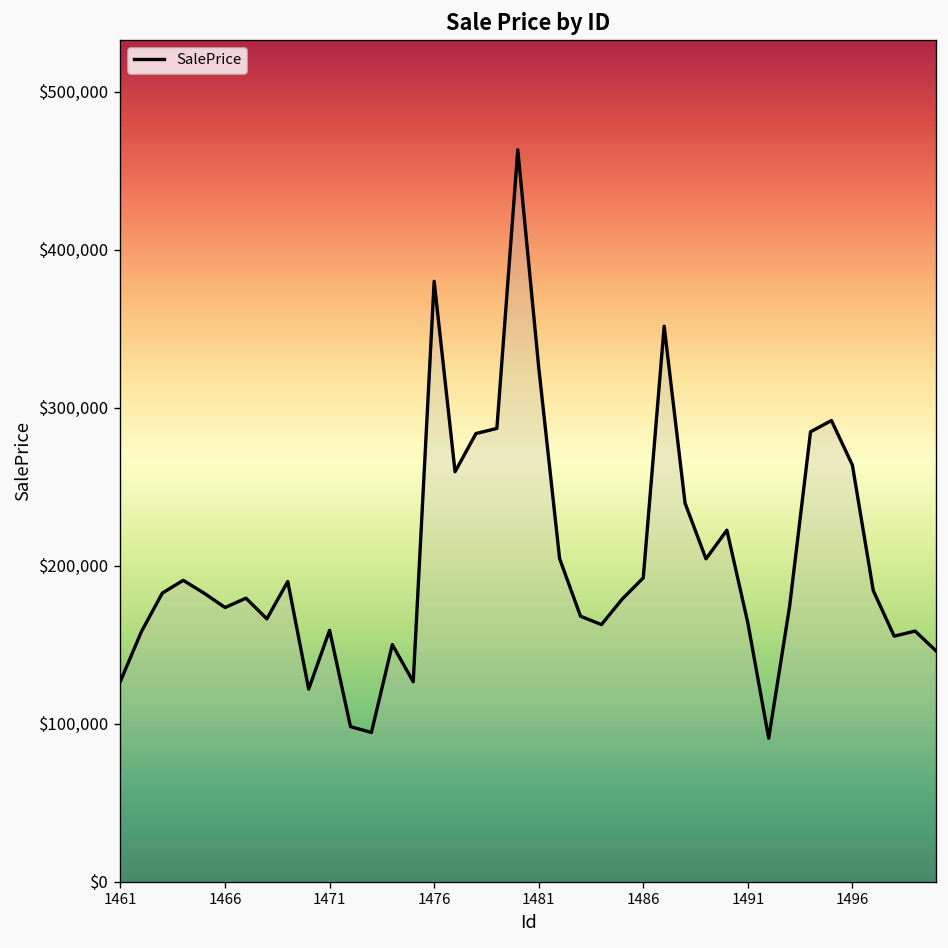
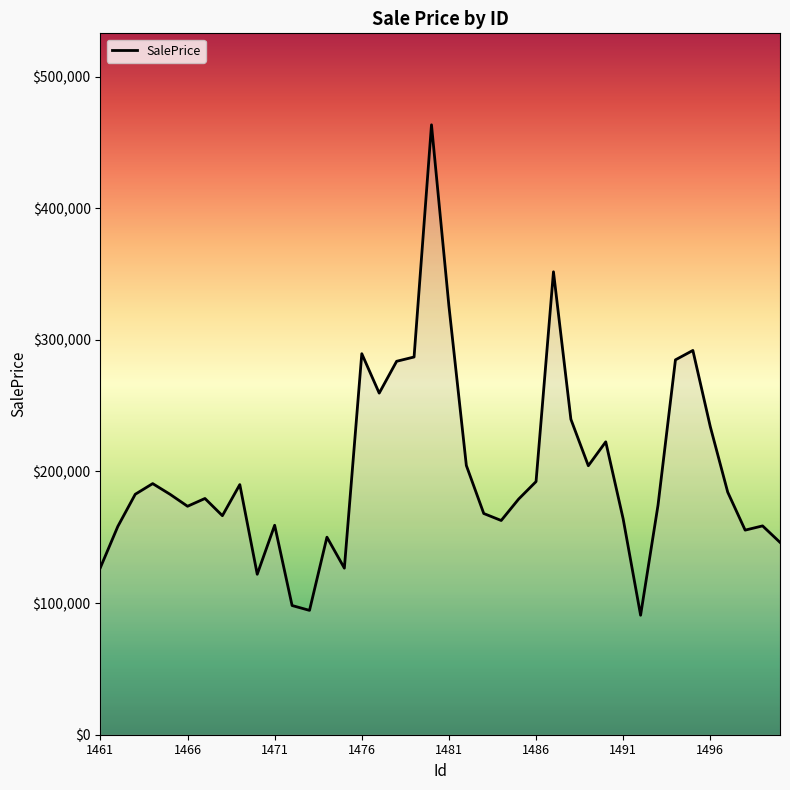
1476: $380,000 -> $289,000
1496: $264,000 -> $234,000
